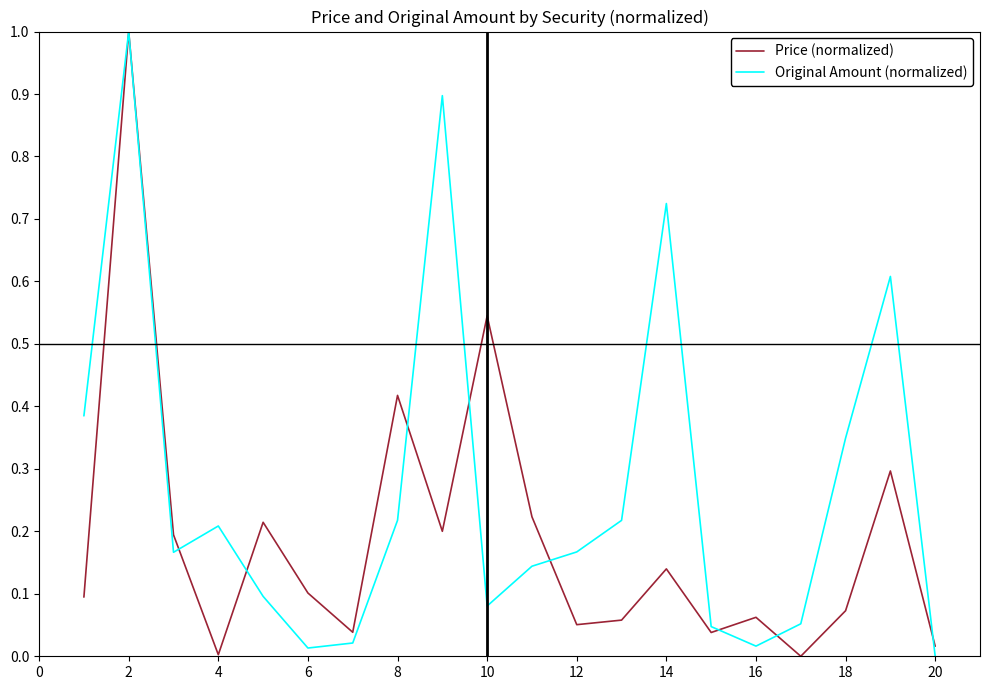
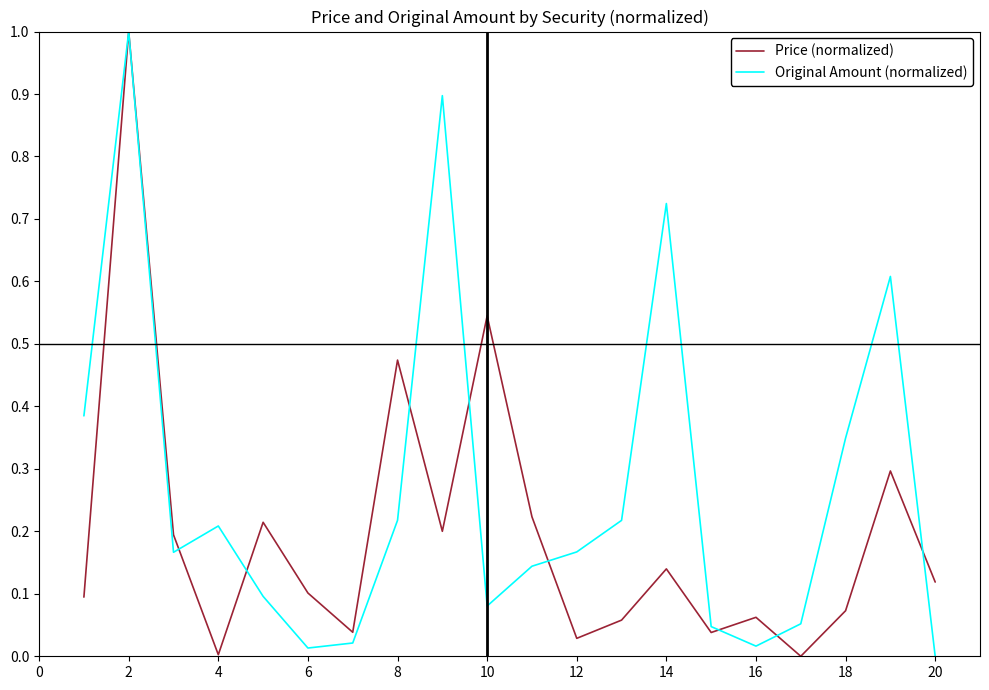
Price (normalized), 8: 0.42 -> 0.47
Price (normalized), 12: 0.05 -> 0.03
Price (normalized), 20: 0.02 -> 0.12
